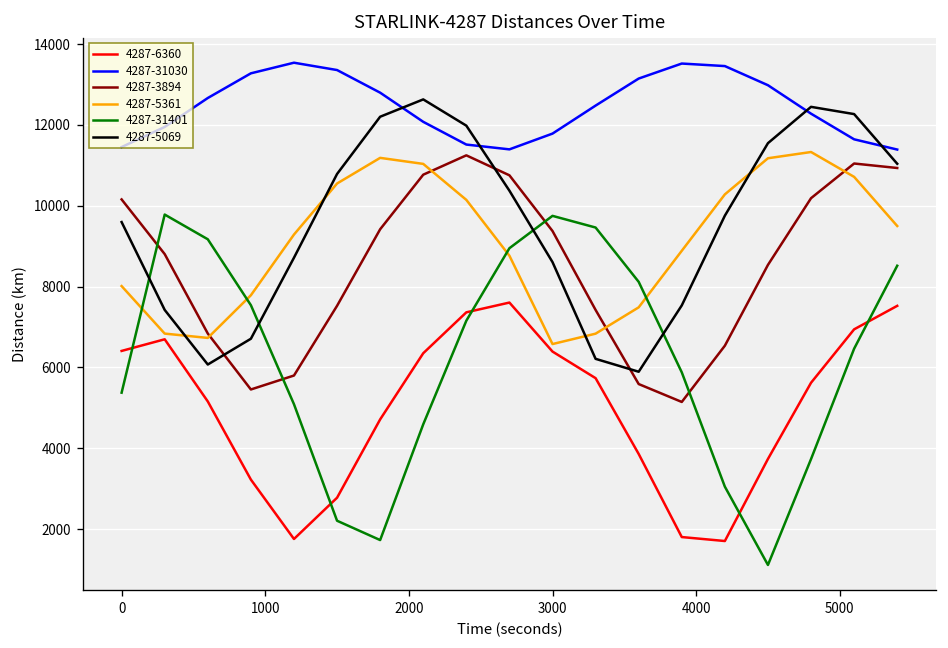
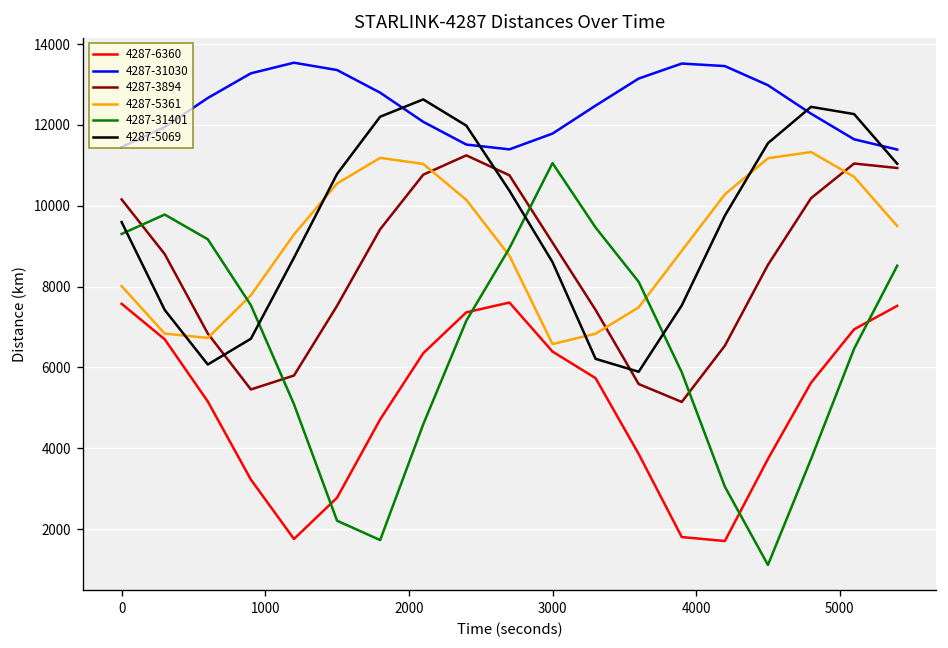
4287-6360, 0: 6400 -> 7600
4287-31401, 0: 5400 -> 9300
4287-3894, 3000: 9400 -> 9100
4287-31401, 3000: 9700 -> 11100
